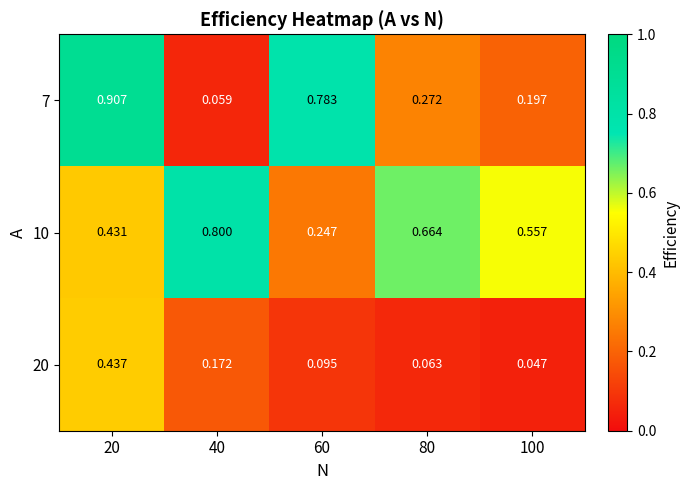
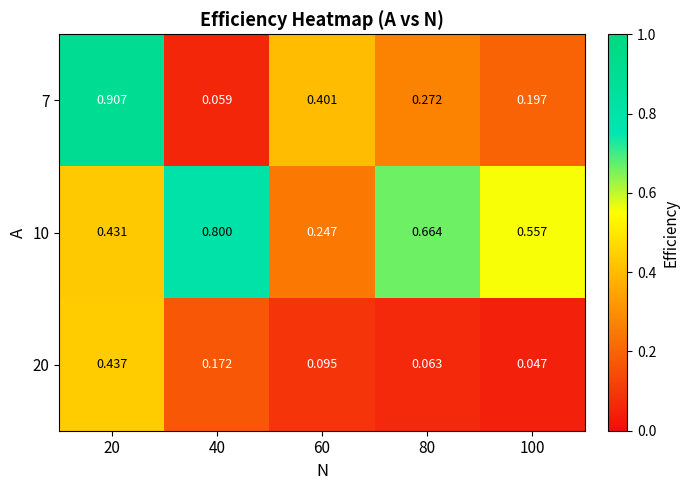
7, 60: 0.783 -> 0.401
